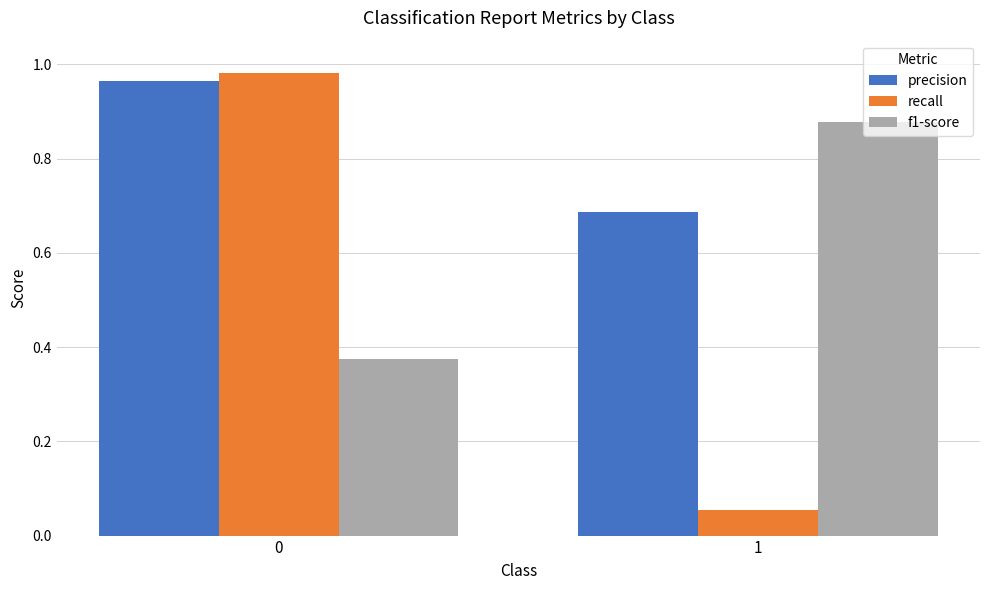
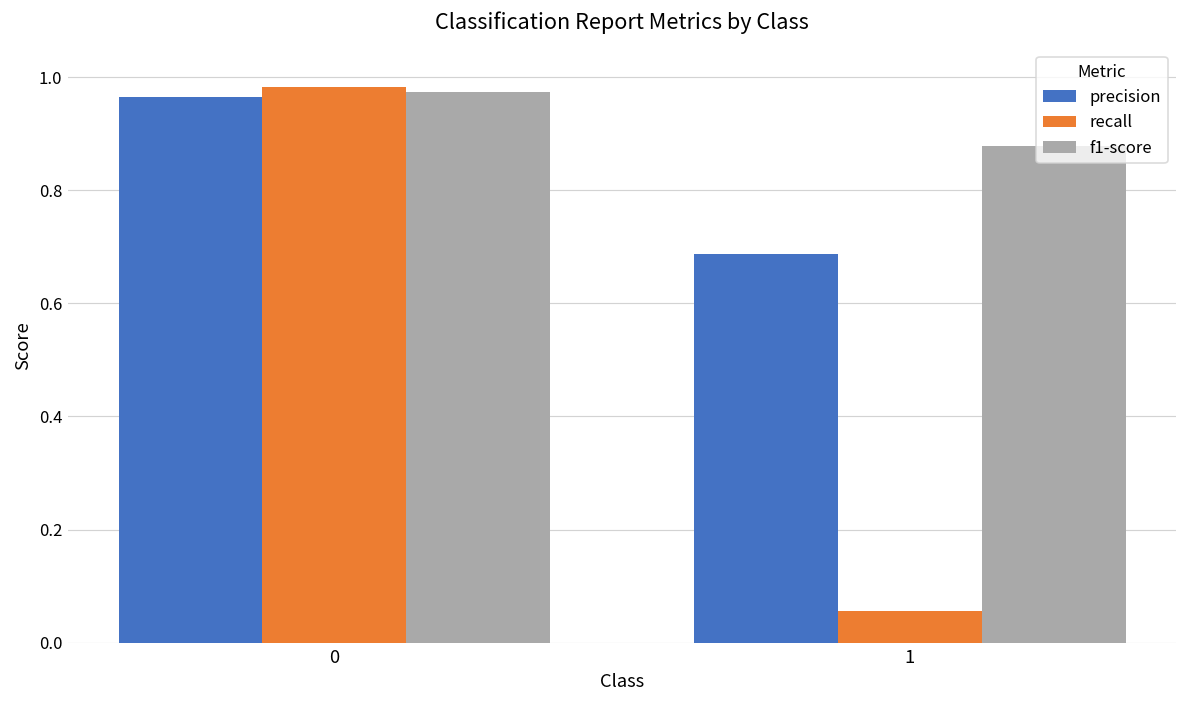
f1-score, 0: 0.37 -> 0.97
